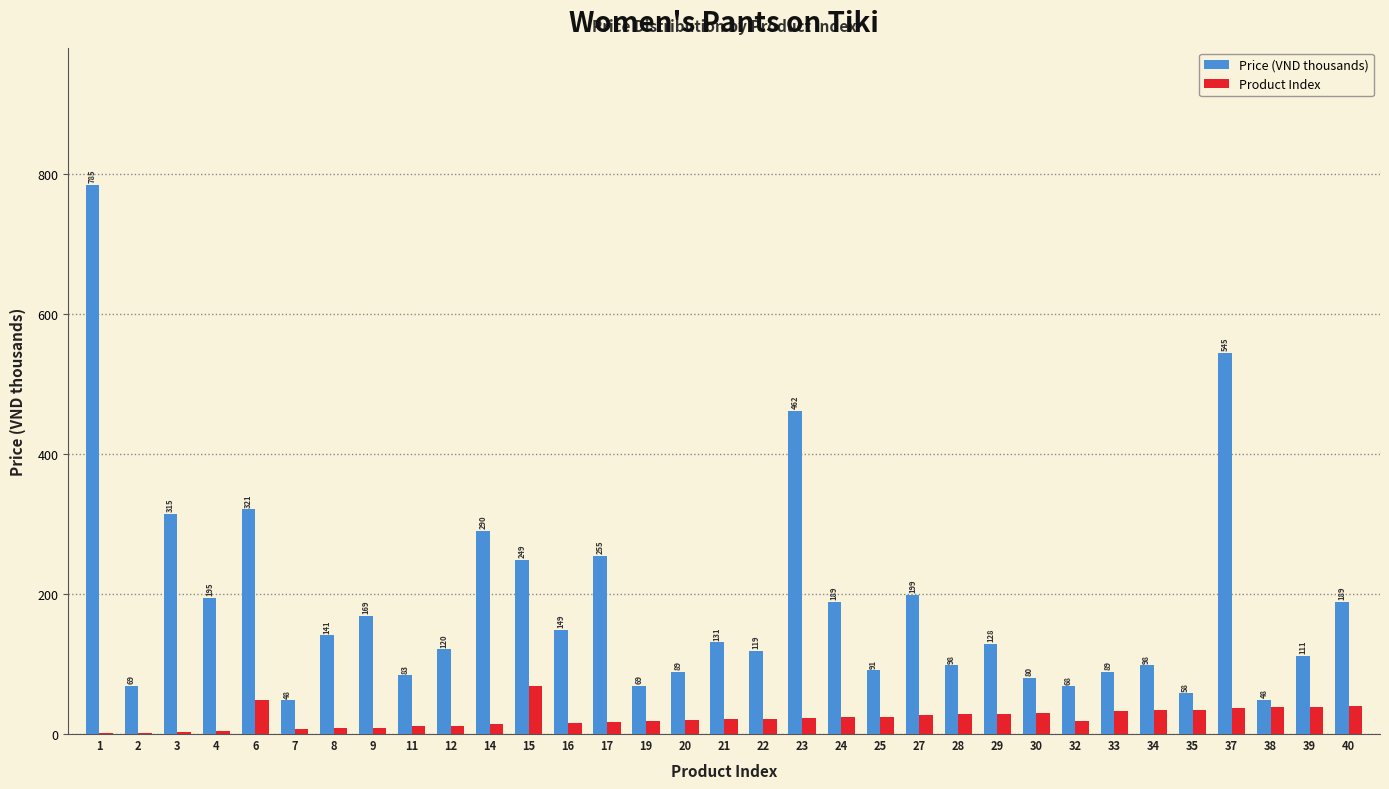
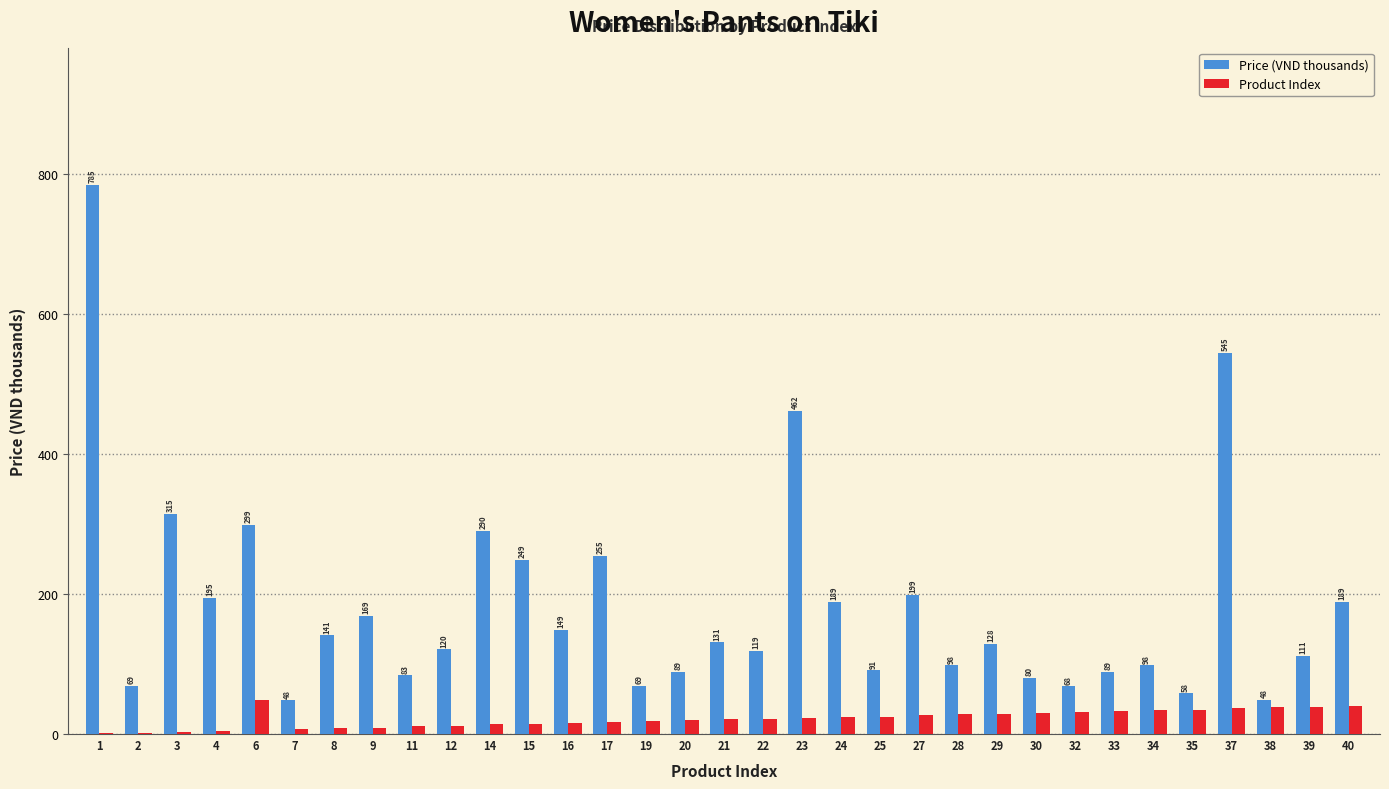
Price (VND thousands), 6: 321 -> 299
Product Index, 15: 70 -> 20
Product Index, 32: 20 -> 30
